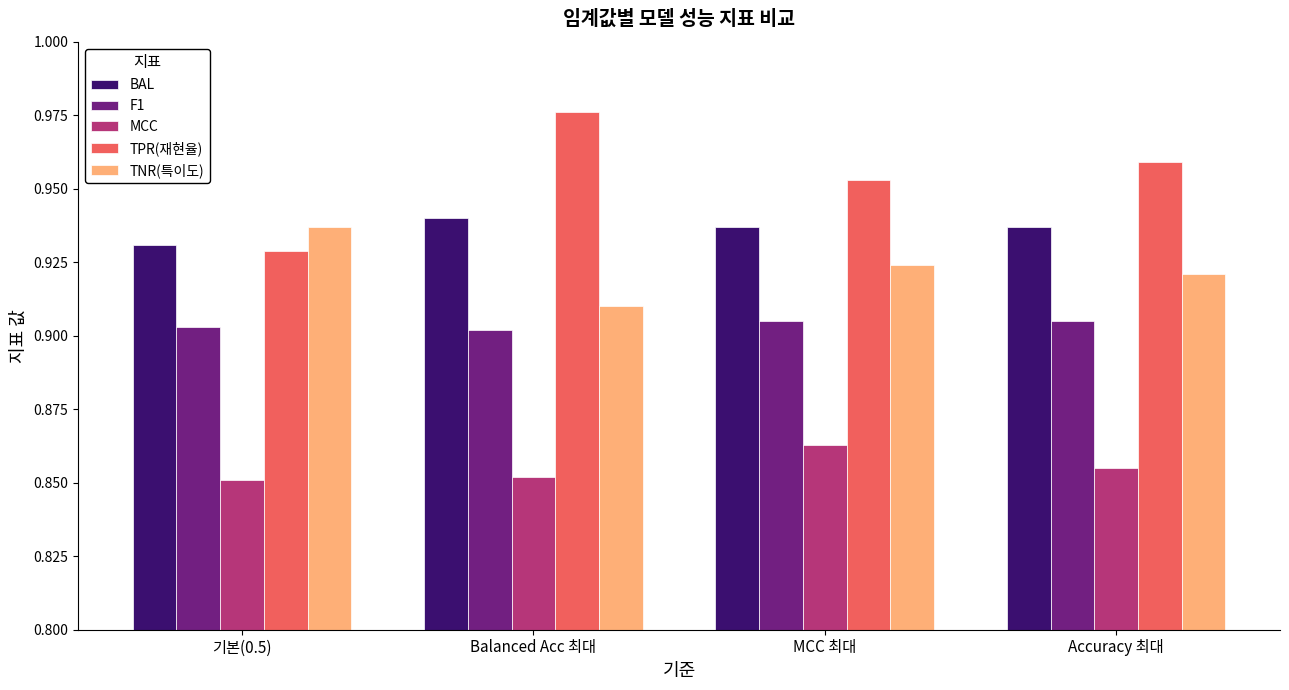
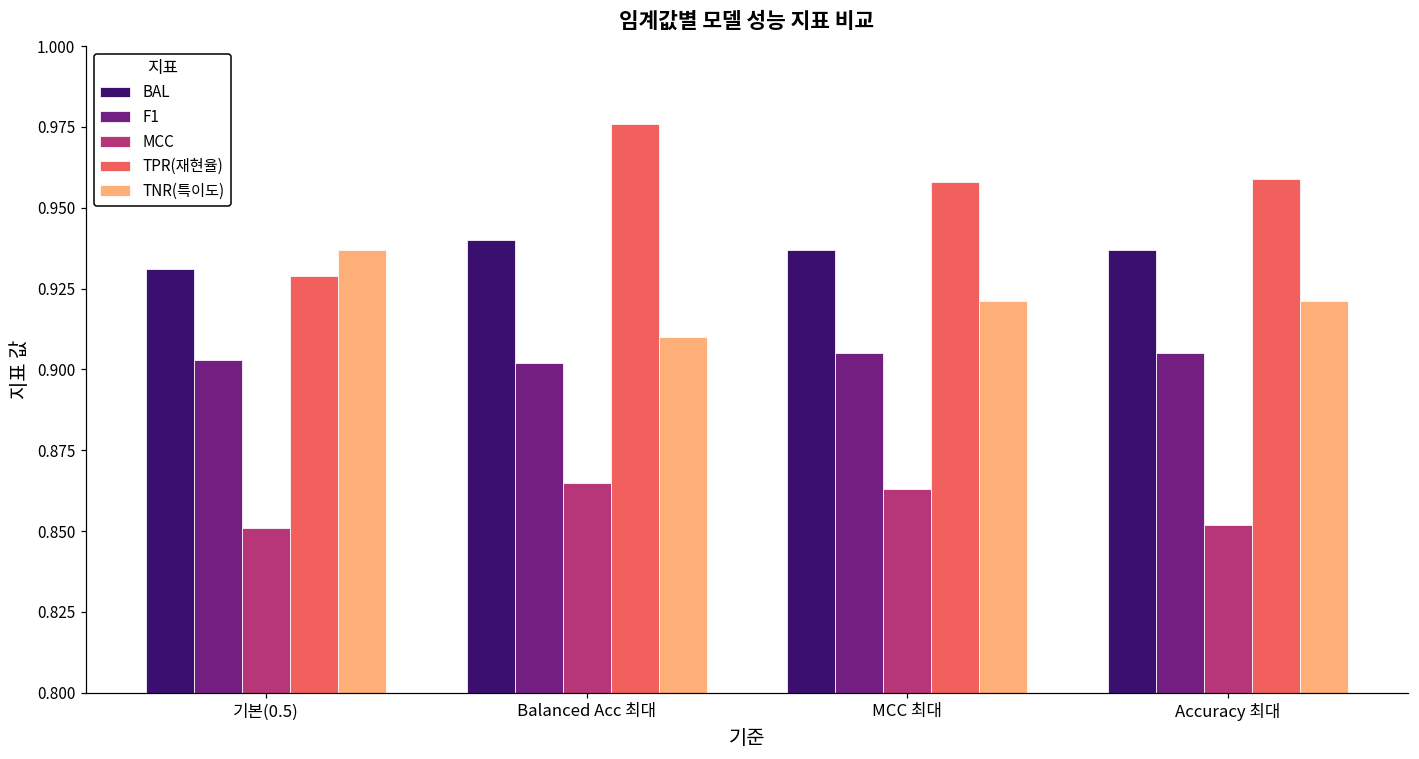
MCC, Balanced Acc 최대: 0.852 -> 0.865
TPR(재현율), MCC 최대: 0.953 -> 0.958
TNR(특이도), MCC 최대: 0.924 -> 0.921
MCC, Accuracy 최대: 0.855 -> 0.852
